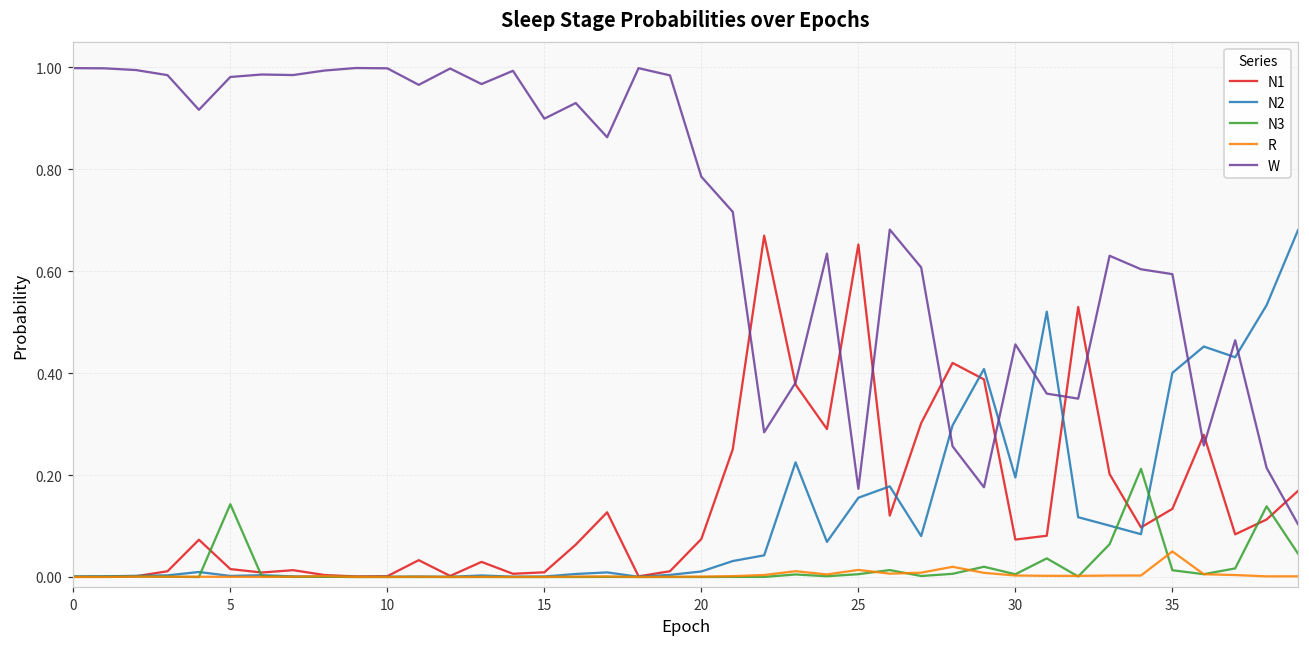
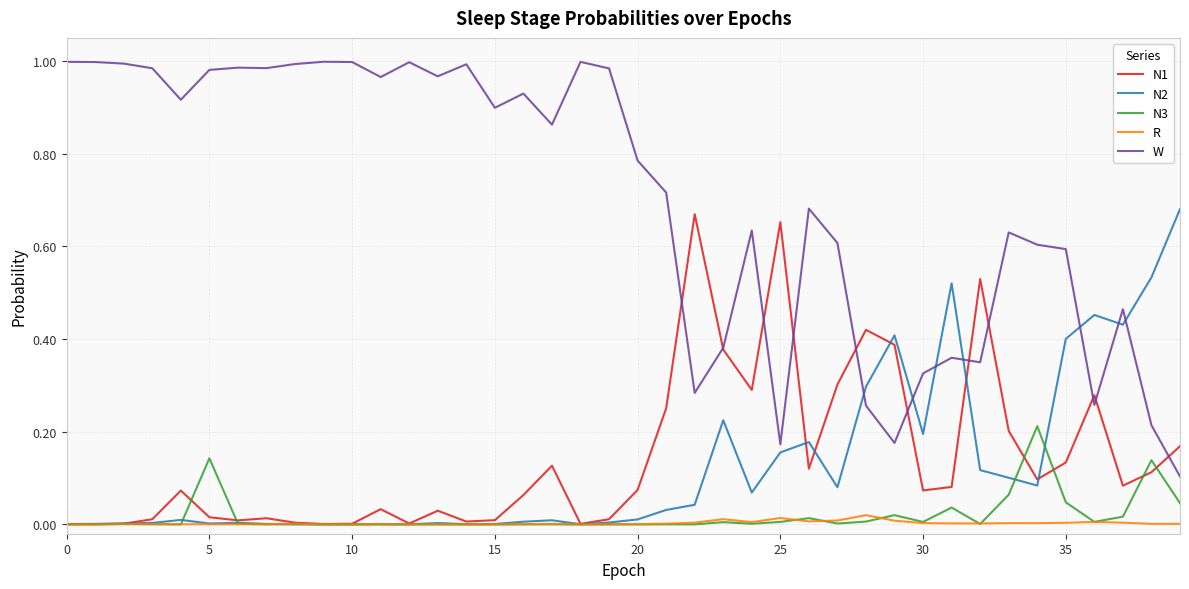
W, 30: 0.46 -> 0.33
N3, 35: 0.01 -> 0.05
R, 35: 0.05 -> 0.00
